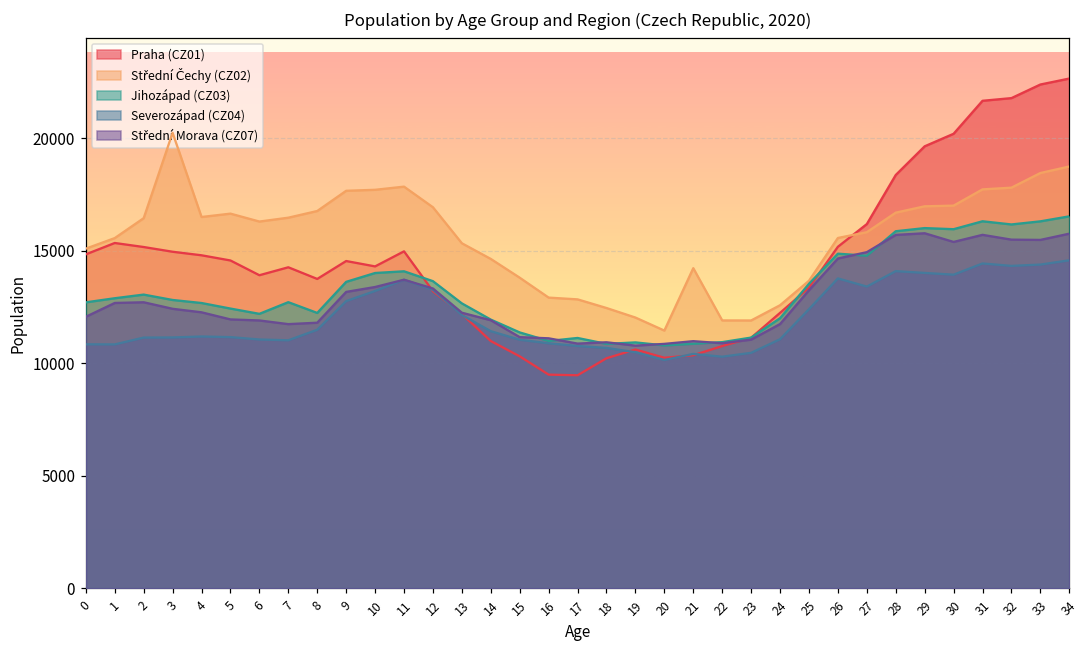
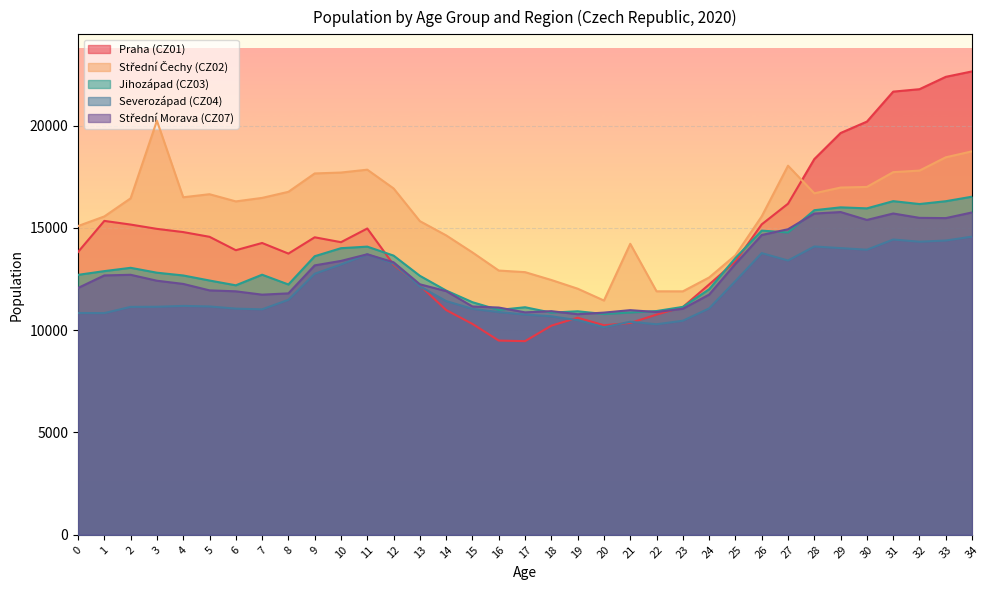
Praha (CZ01), 0: 14800 -> 13800
Střední Čechy (CZ02), 27: 15800 -> 18000
